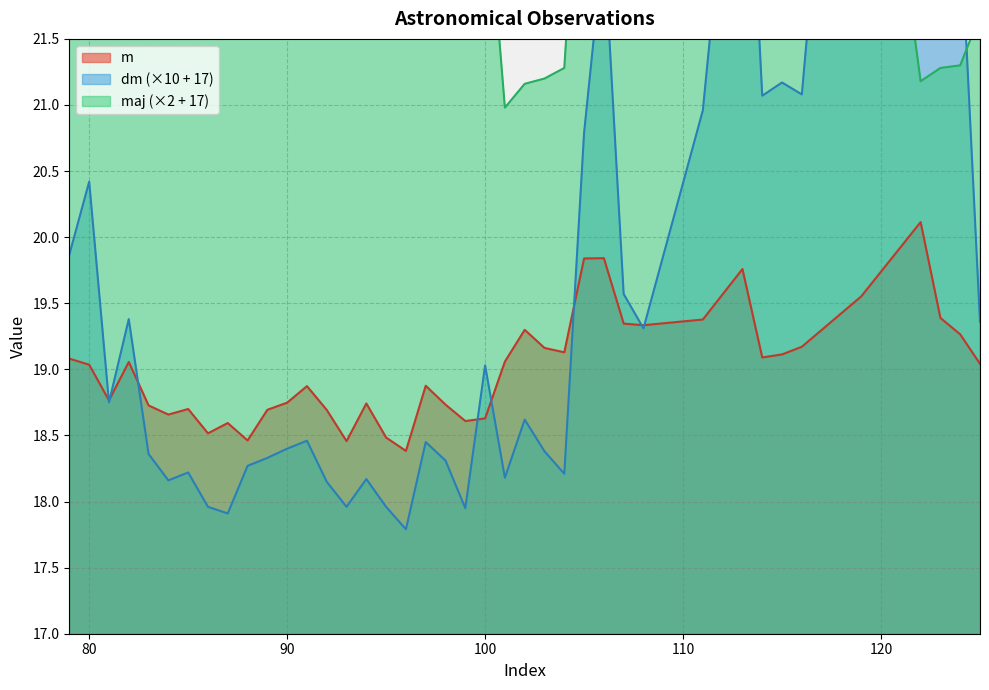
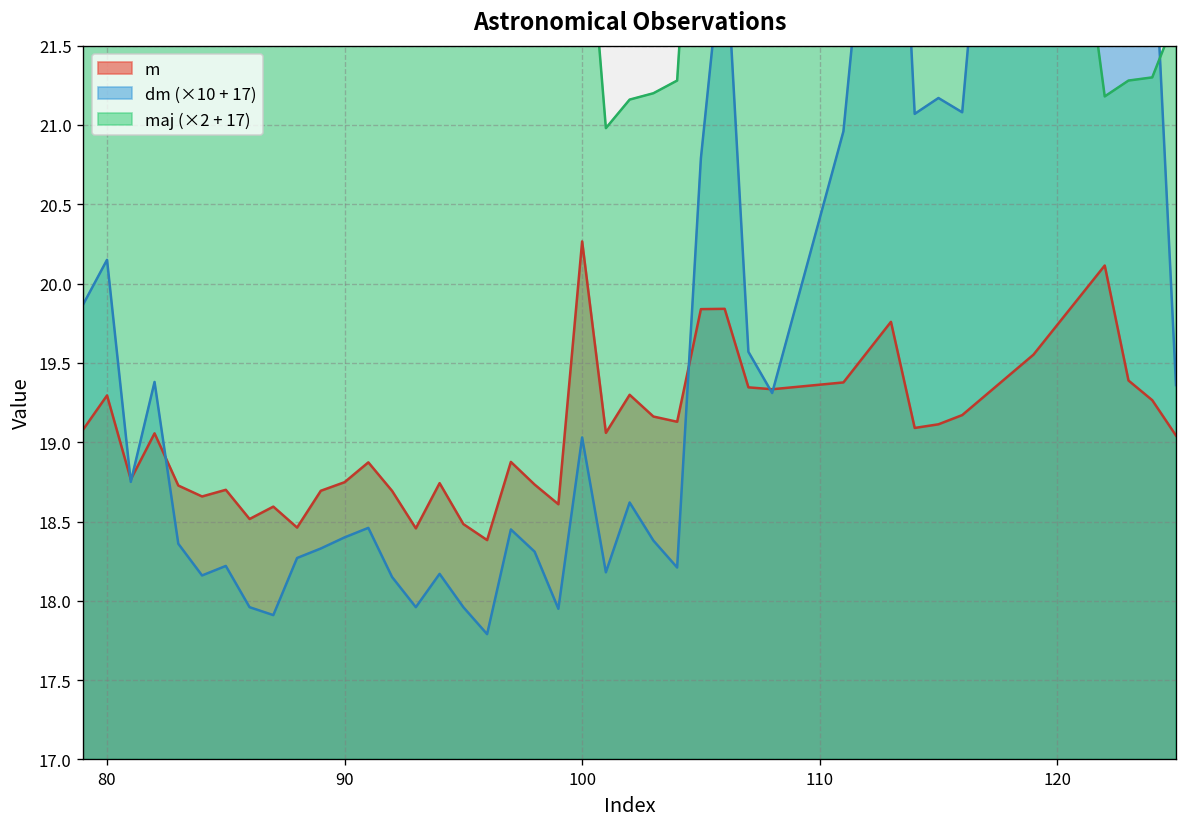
m, 80: 19.04 -> 19.30
dm (×10 + 17), 80: 20.42 -> 20.15
m, 100: 18.63 -> 20.27
